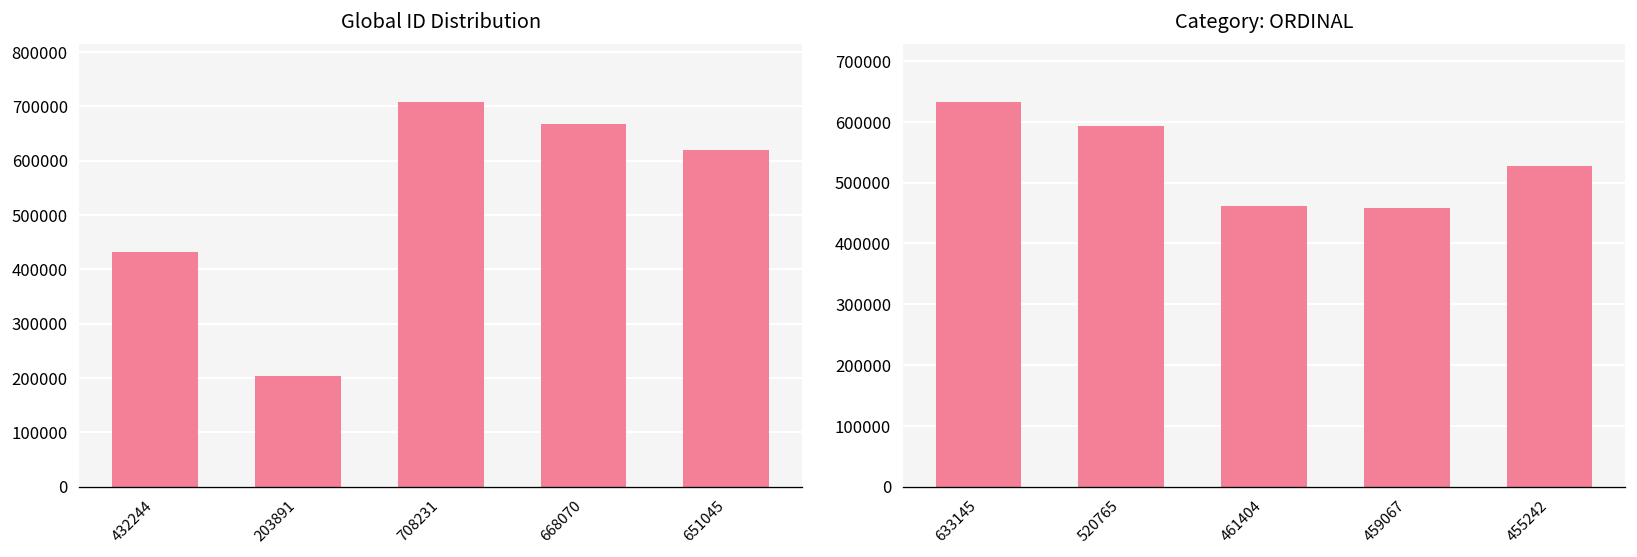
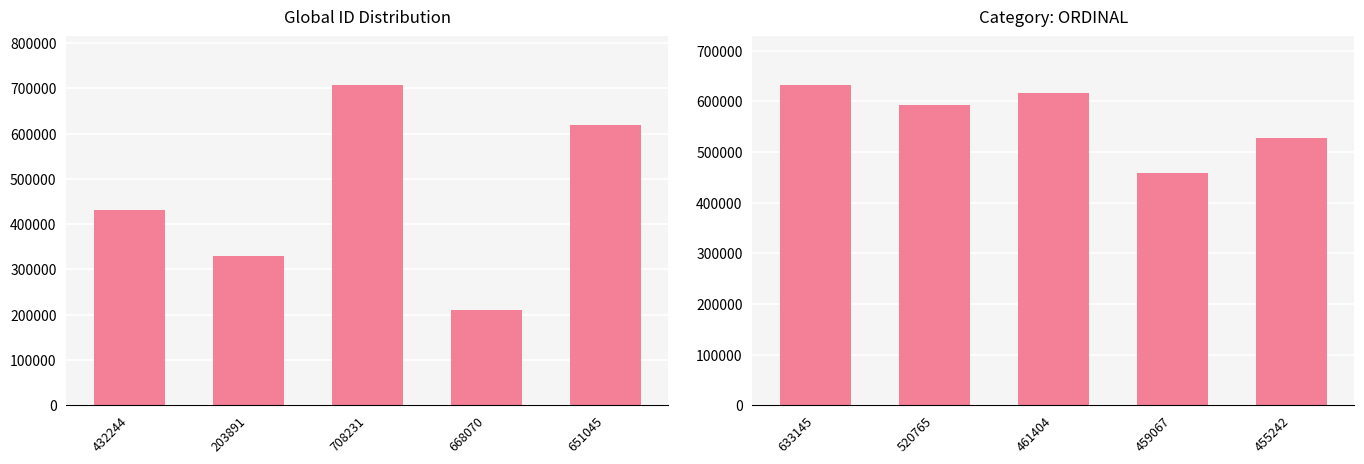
Global ID Distribution, 203891: 200000 -> 330000
Global ID Distribution, 668070: 670000 -> 210000
Category: ORDINAL, 461404: 460000 -> 620000
